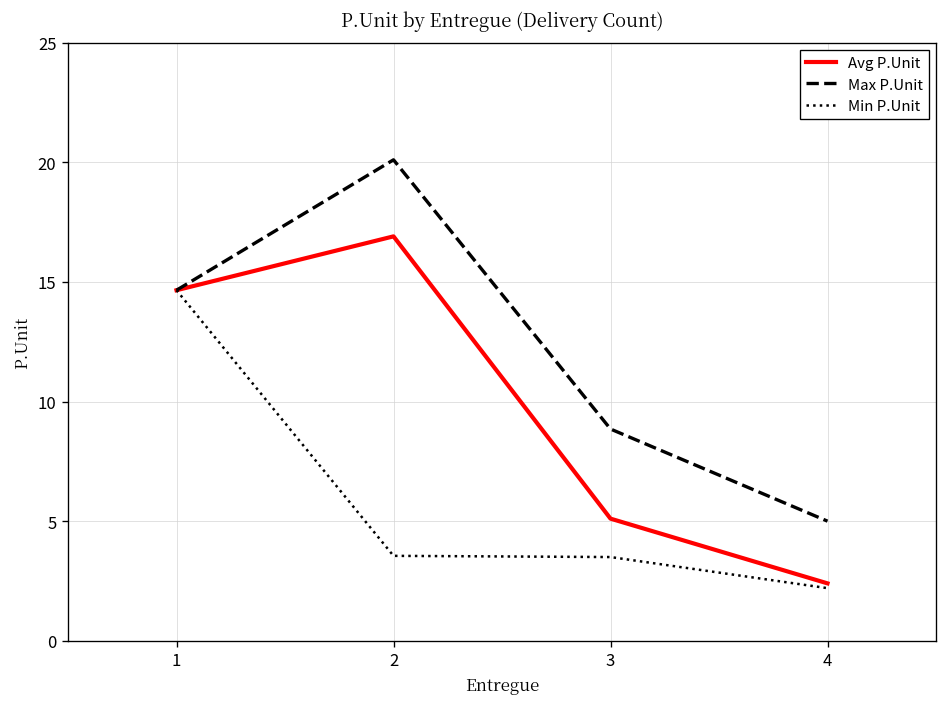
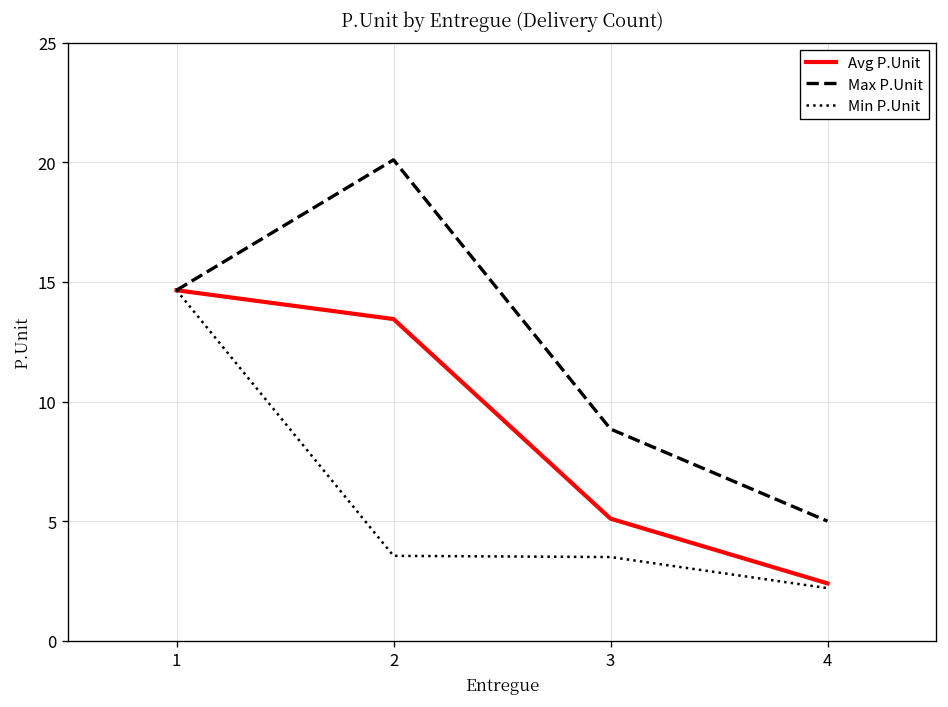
Avg P.Unit, 2: 16.9 -> 13.4
